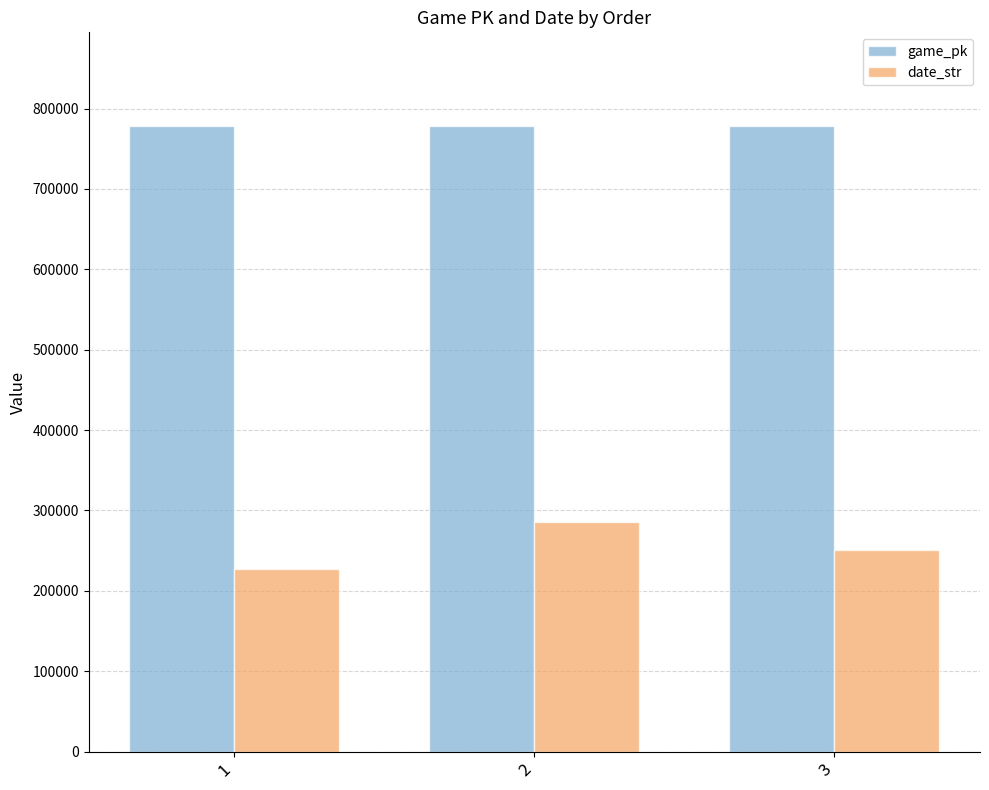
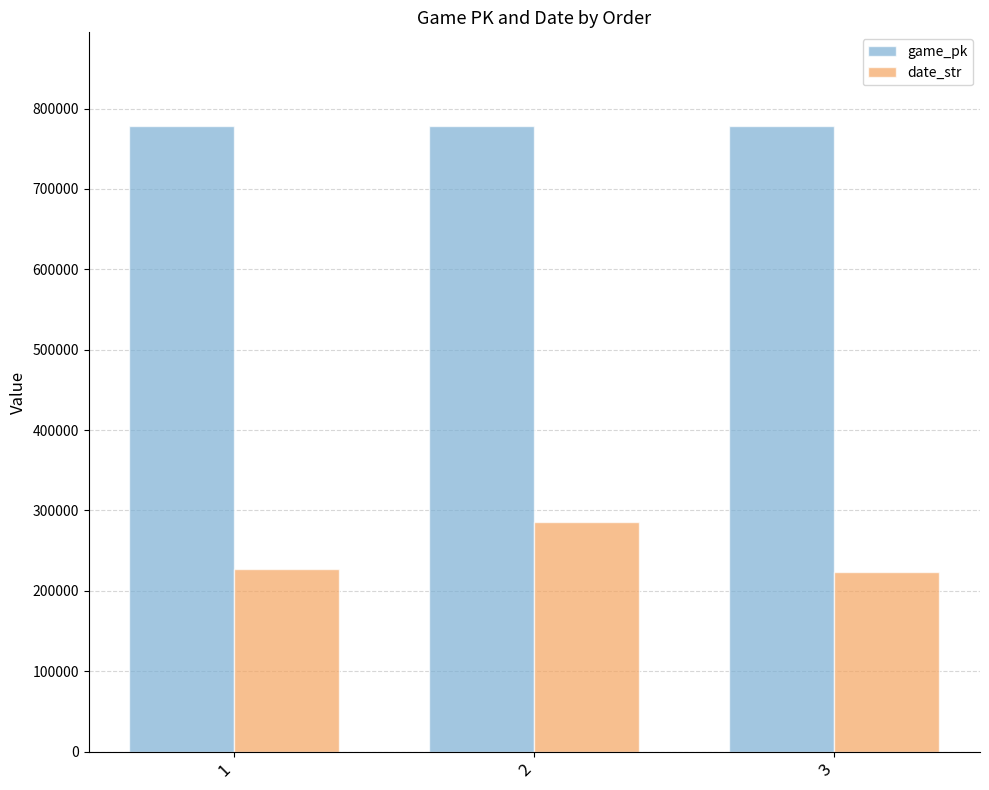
date_str, 3: 250000 -> 220000
